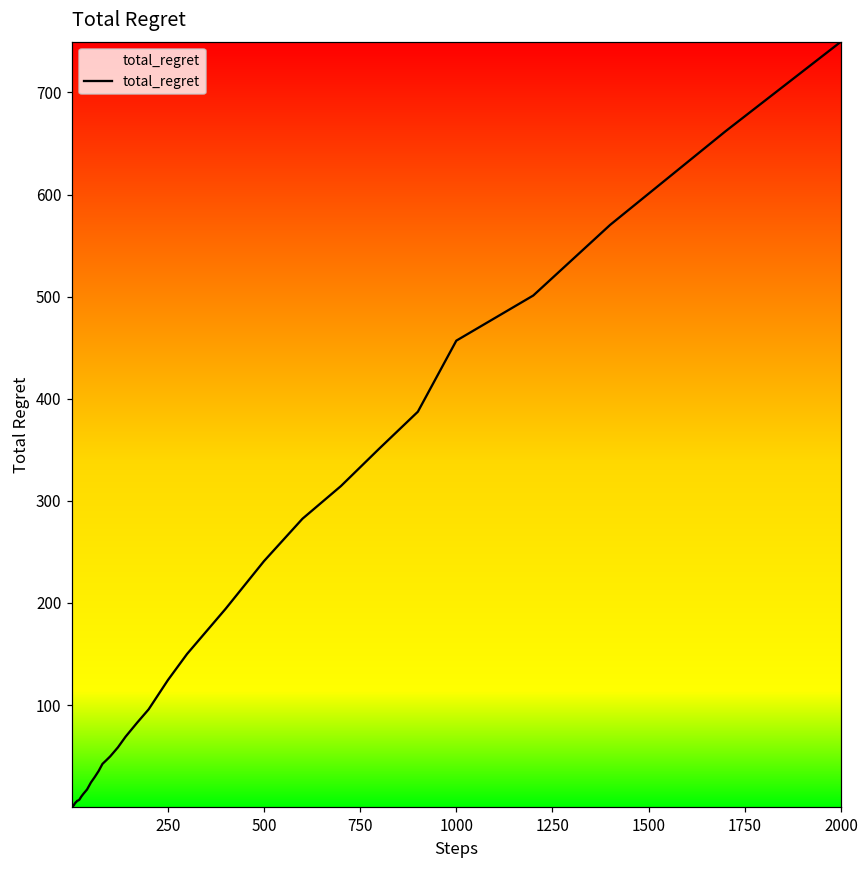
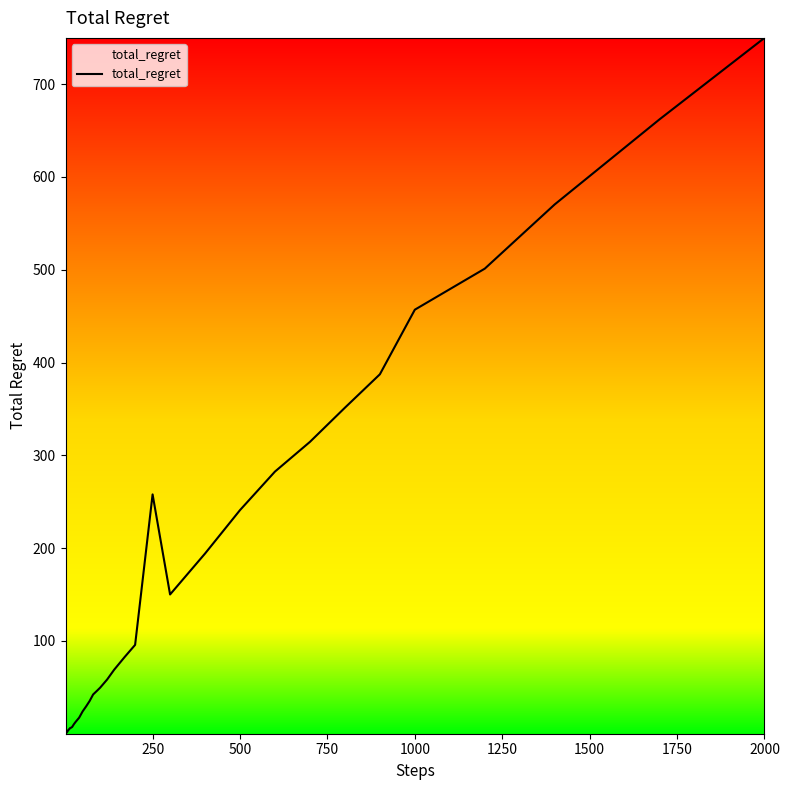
250: 120 -> 260
